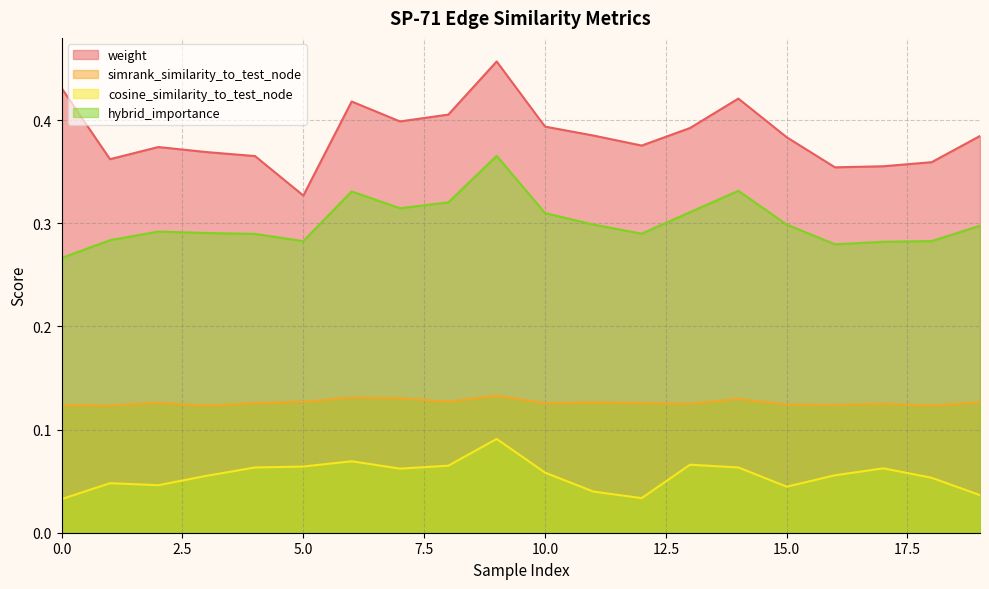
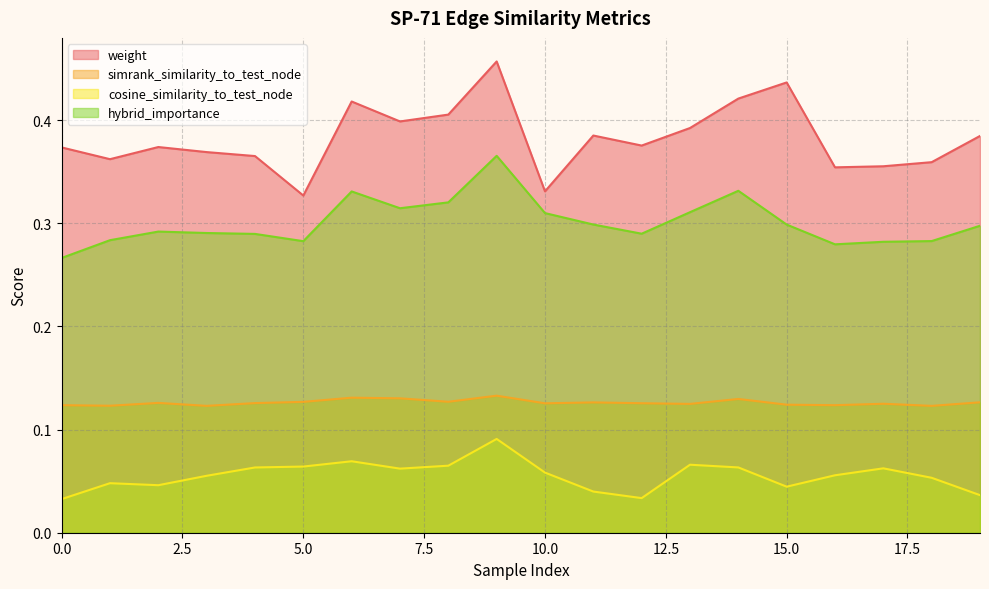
weight, 0.0: 0.431 -> 0.373
weight, 10.0: 0.394 -> 0.331
weight, 15.0: 0.383 -> 0.436
